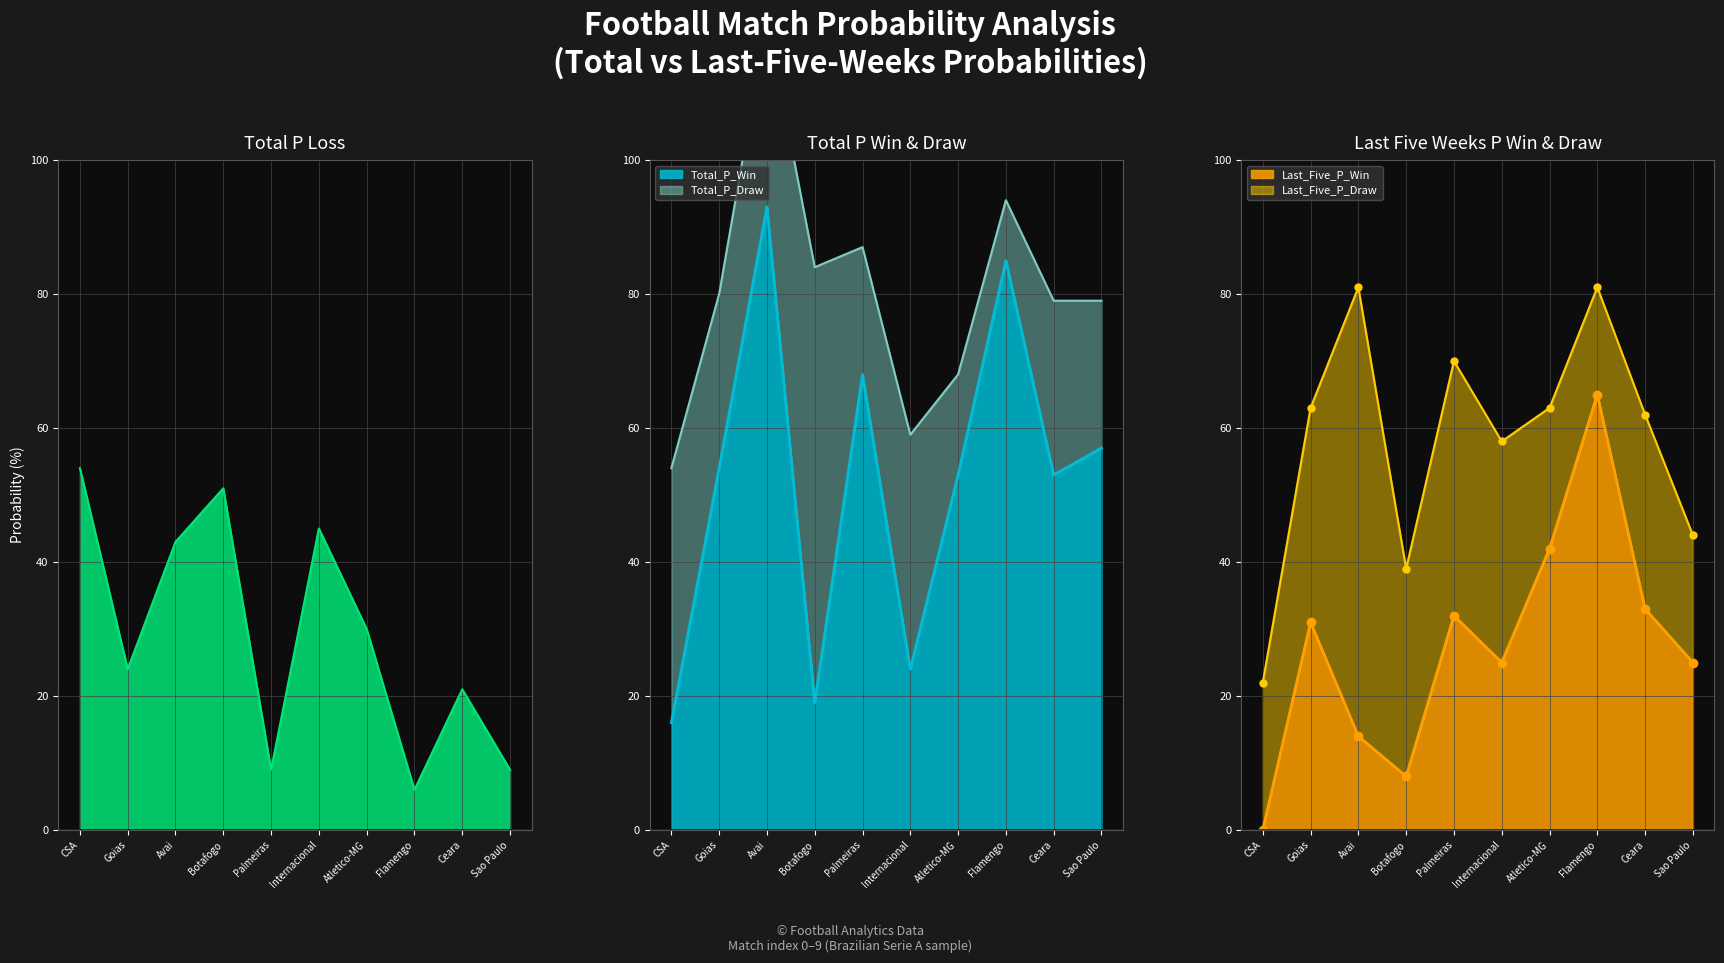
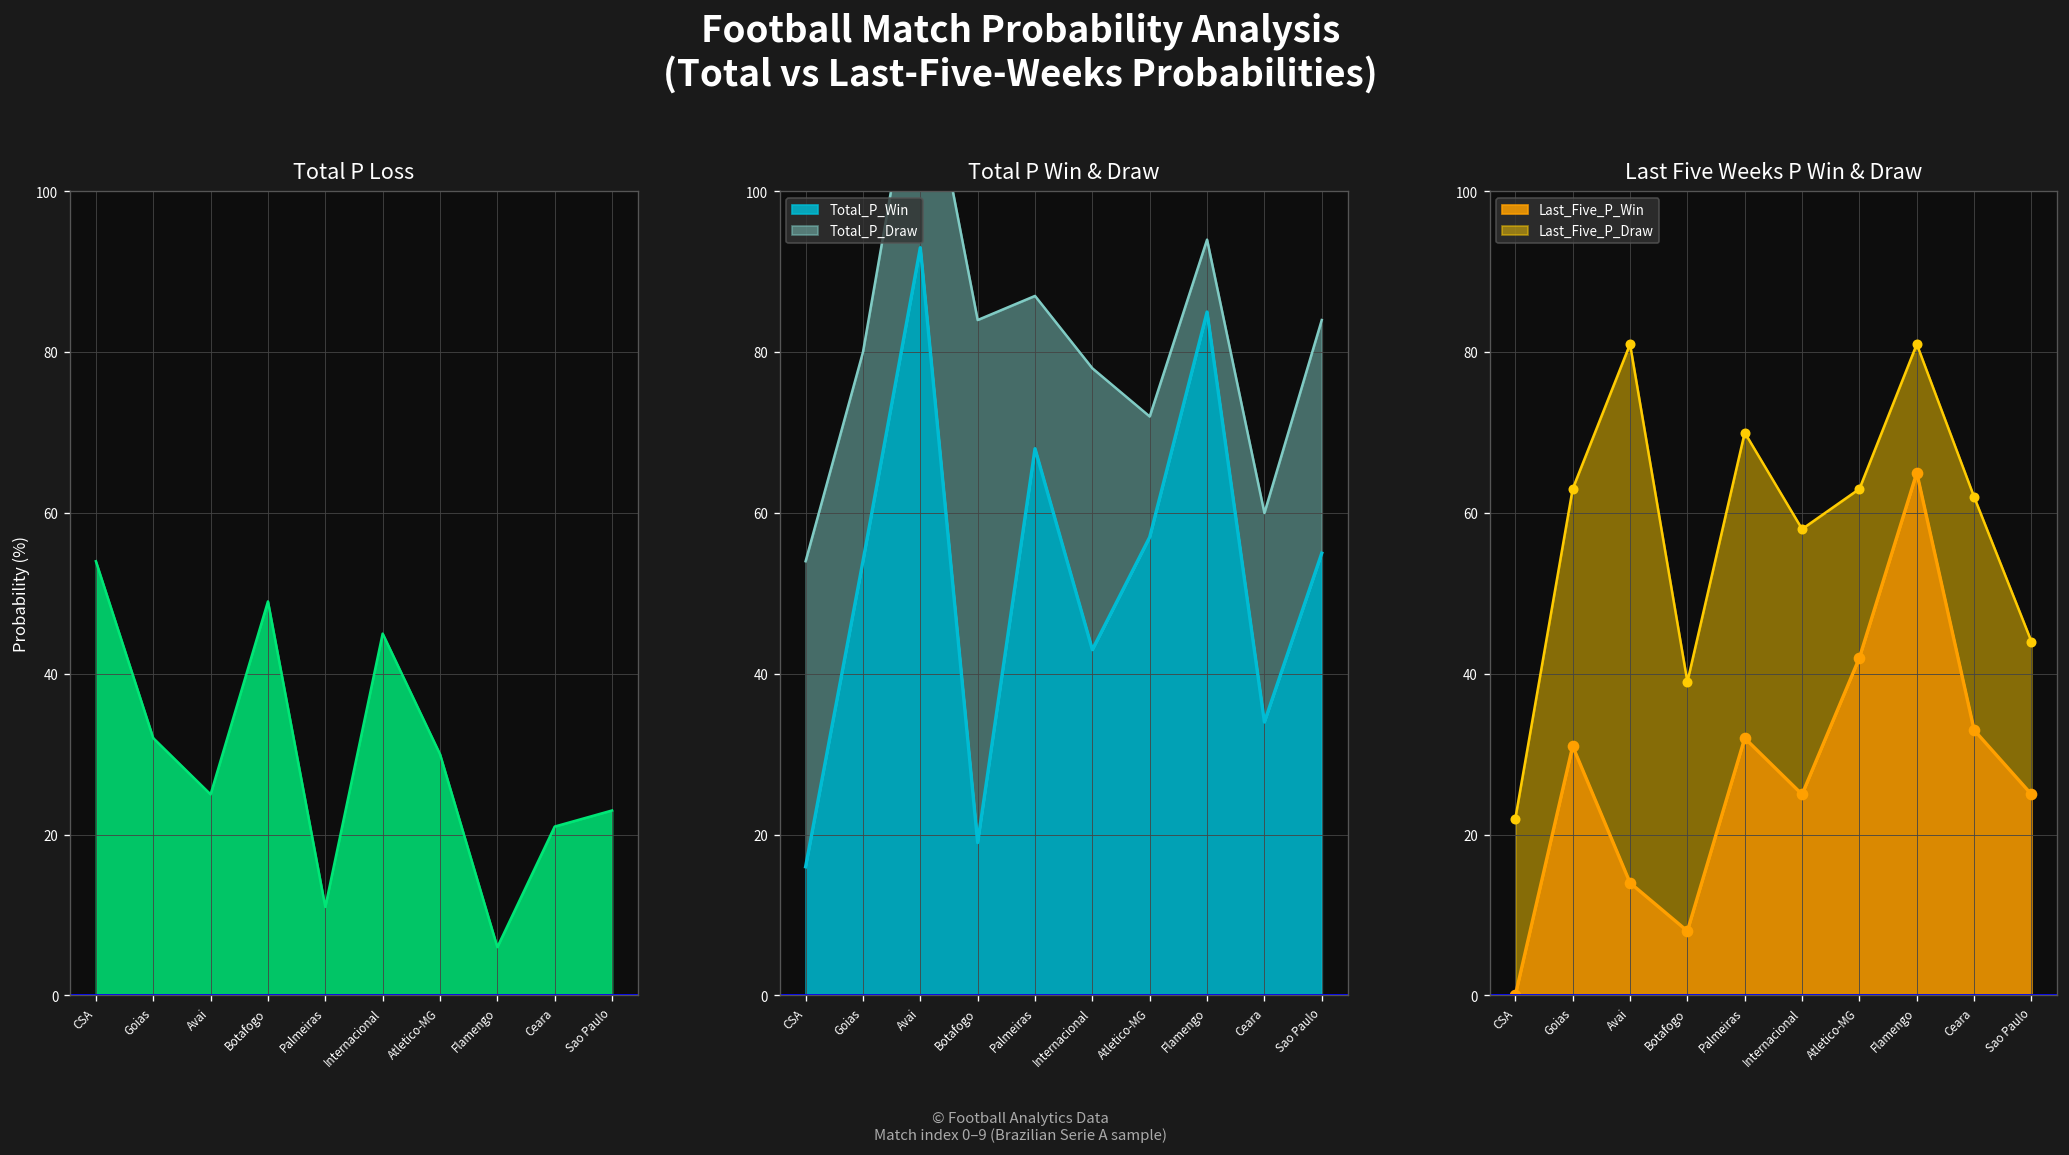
Total P Loss, Goias: 24 -> 32
Total P Loss, Avai: 43 -> 25
Total P Loss, Botafogo: 51 -> 49
Total P Loss, Palmeiras: 9 -> 11
Total P Loss, Sao Paulo: 9 -> 23
Total P Win & Draw, Total_P_Win, Internacional: 24 -> 43
Total P Win & Draw, Total_P_Win, Atletico-MG: 53 -> 57
Total P Win & Draw, Total_P_Win, Ceara: 53 -> 34
Total P Win & Draw, Total_P_Win, Sao Paulo: 57 -> 55
Total P Win & Draw, Total_P_Draw, Sao Paulo: 22 -> 29
